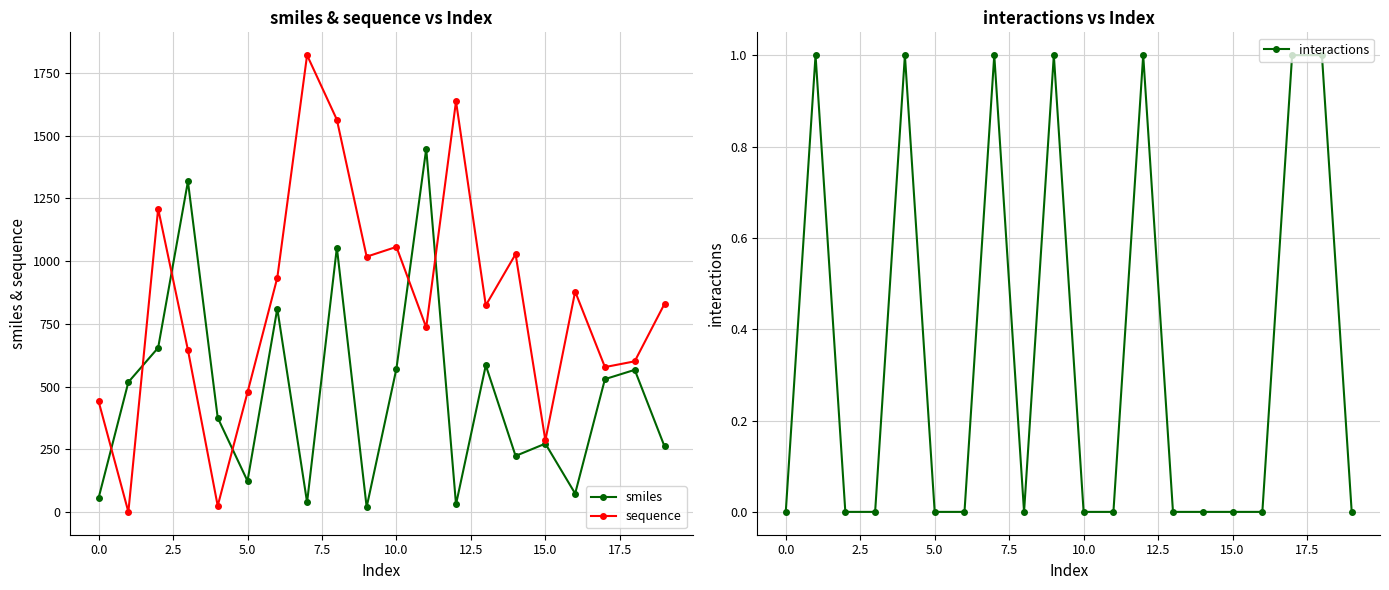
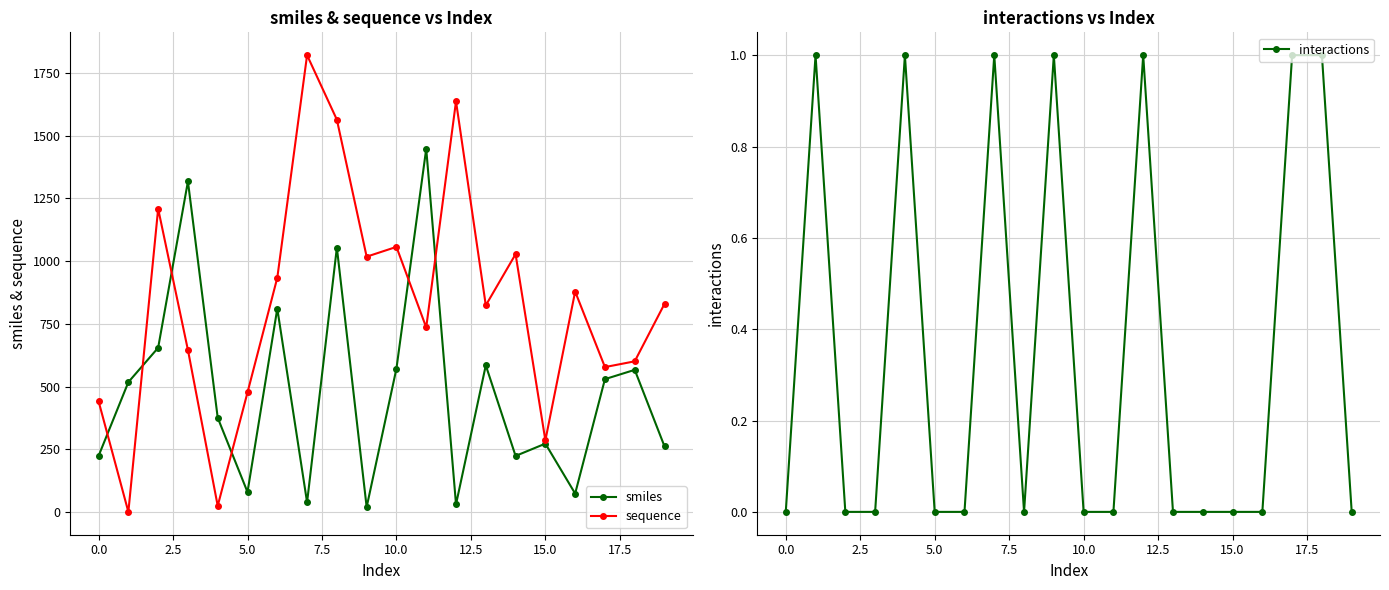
smiles & sequence vs Index, smiles, 0.0: 60 -> 220
smiles & sequence vs Index, smiles, 5.0: 120 -> 80
